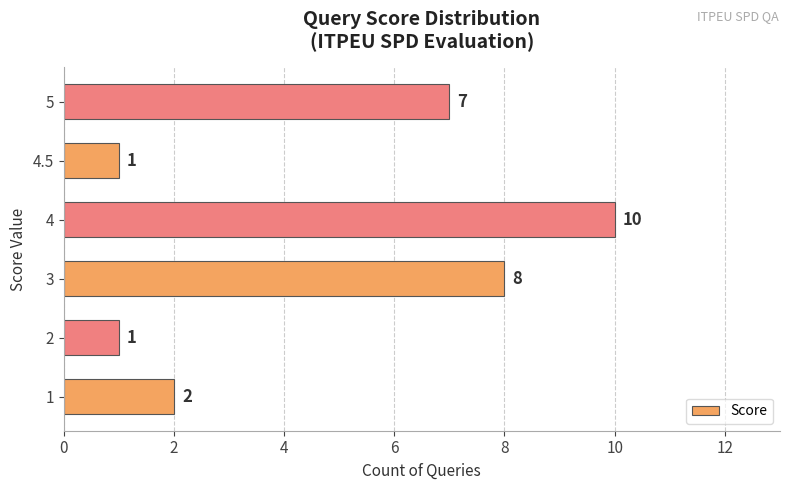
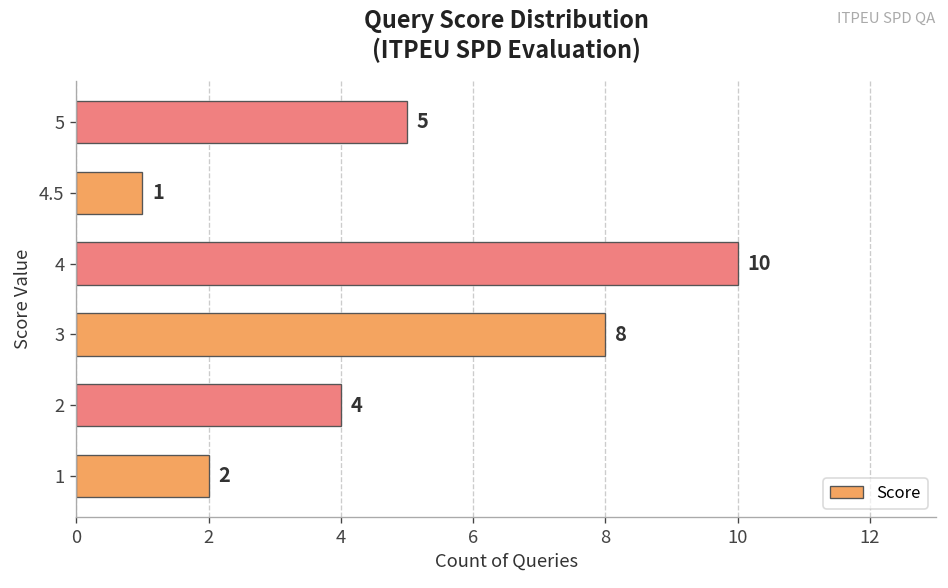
5: 7 -> 5
2: 1 -> 4
